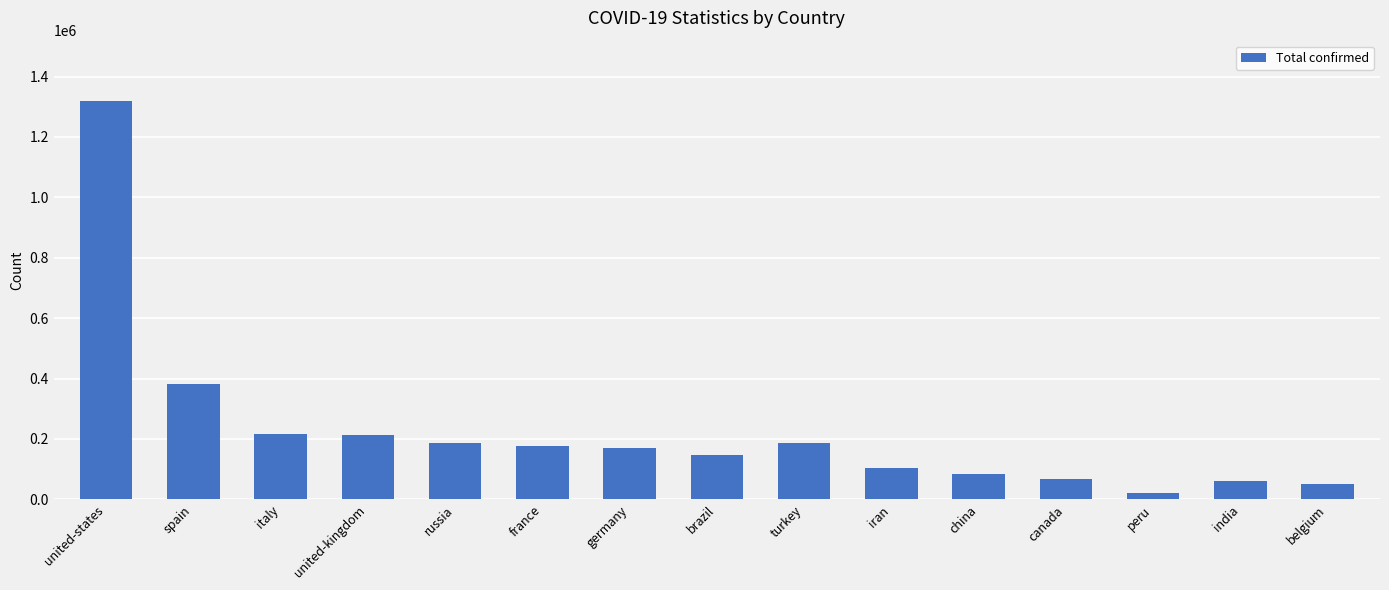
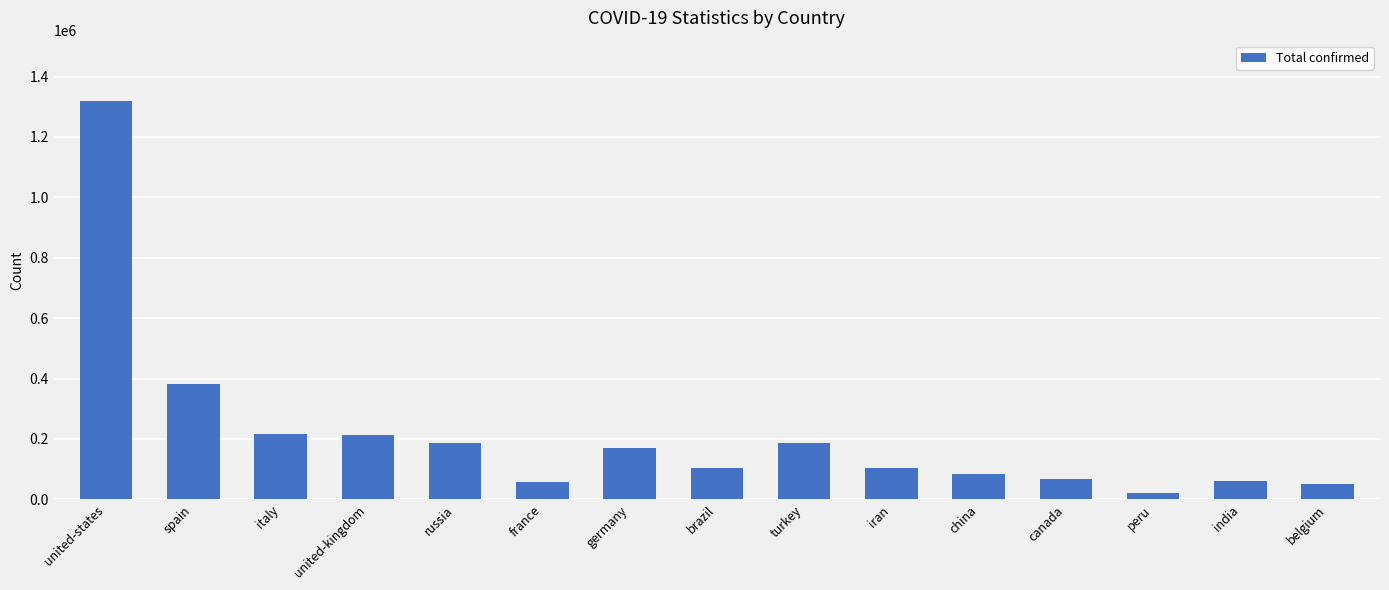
france: 180000 -> 60000
brazil: 150000 -> 100000
